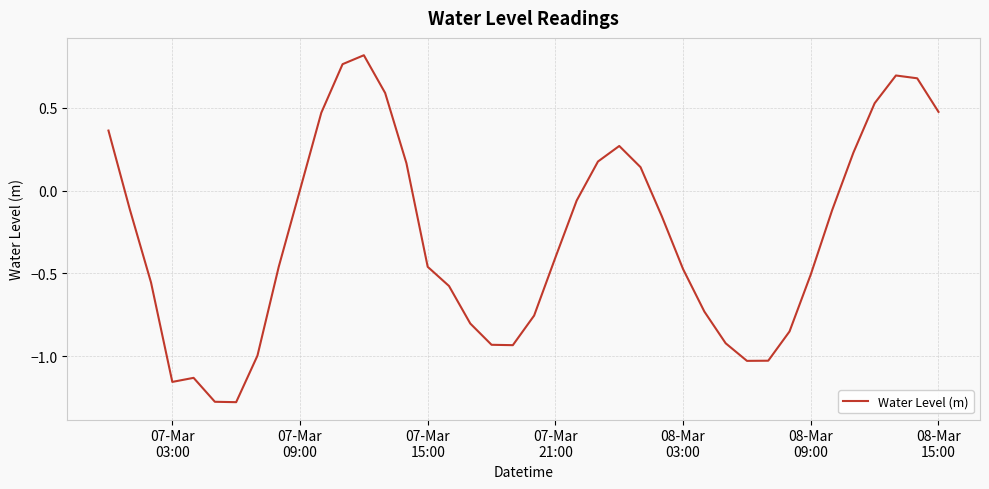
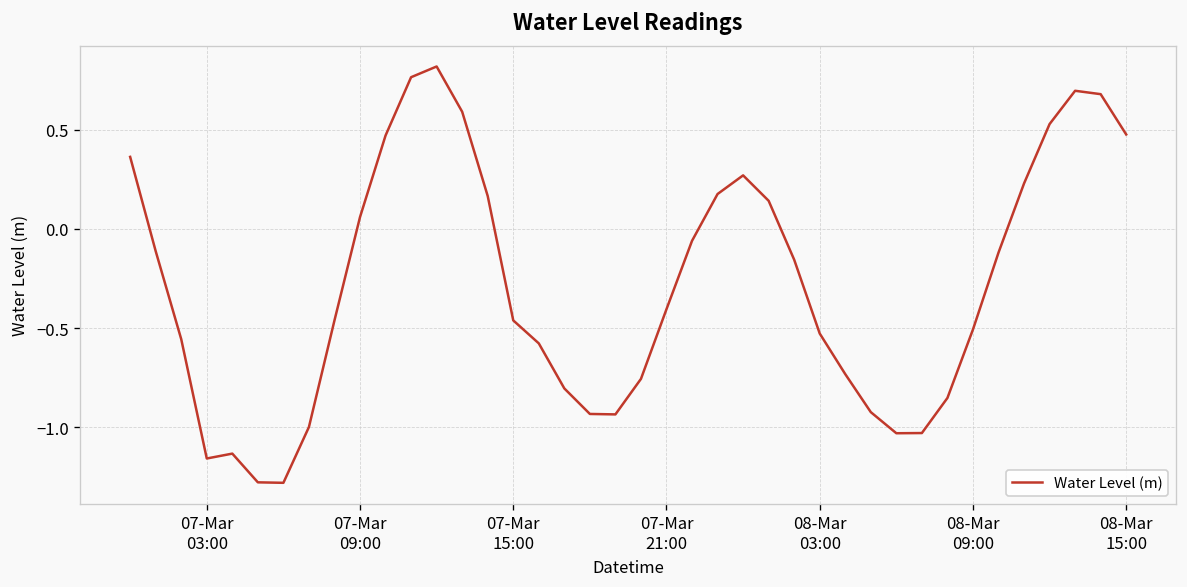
07-Mar 09:00: 0.00 -> 0.06
08-Mar 03:00: -0.47 -> -0.53
